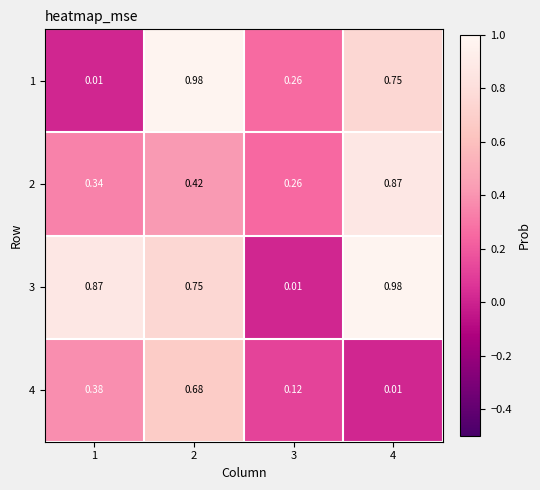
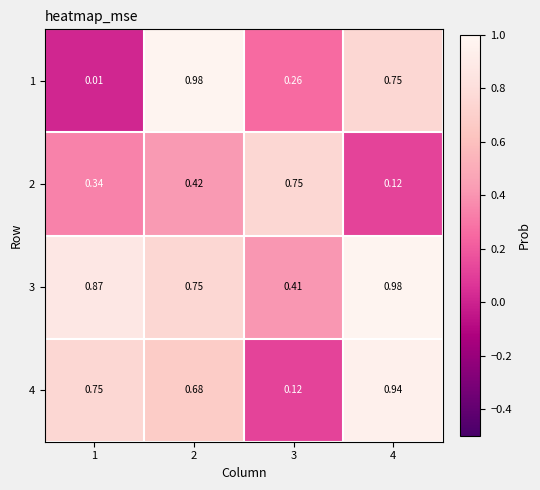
2, 3: 0.26 -> 0.75
2, 4: 0.87 -> 0.12
3, 3: 0.01 -> 0.41
4, 1: 0.38 -> 0.75
4, 4: 0.01 -> 0.94
